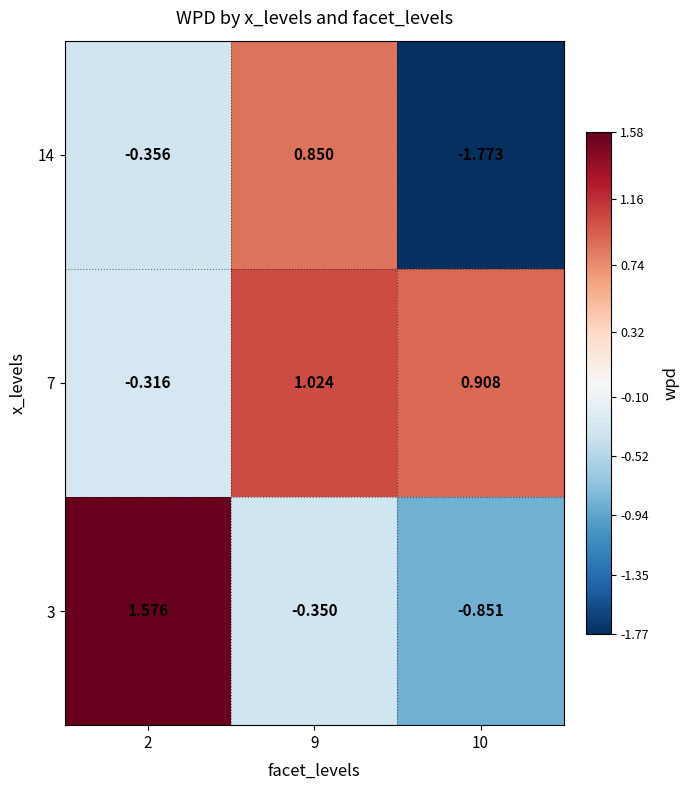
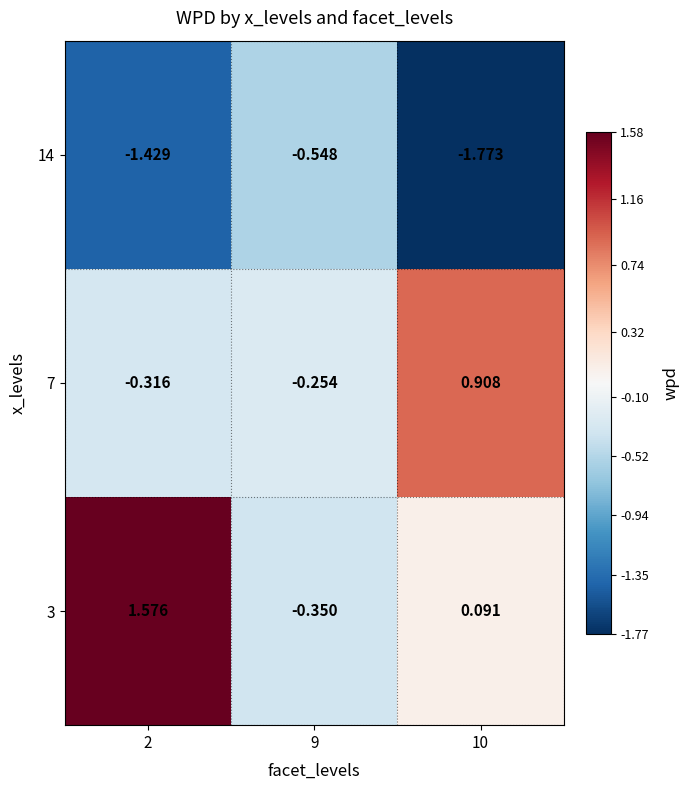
14, 2: -0.356 -> -1.429
14, 9: 0.850 -> -0.548
7, 9: 1.024 -> -0.254
3, 10: -0.851 -> 0.091
